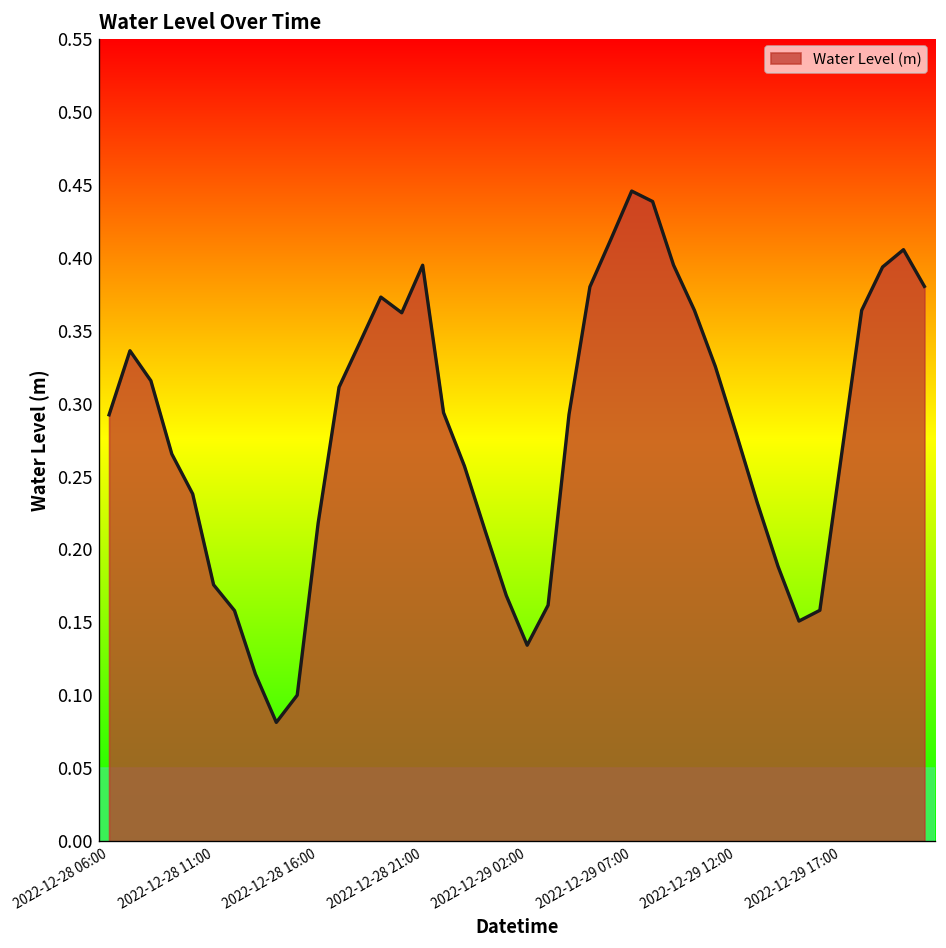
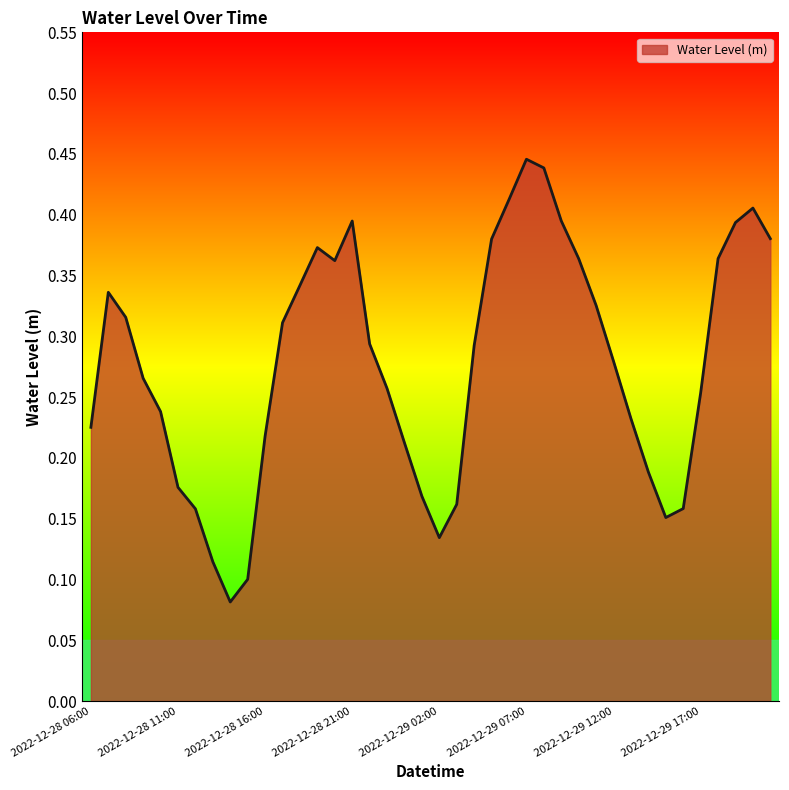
2022-12-28 06:00: 0.292 -> 0.225
2022-12-29 17:00: 0.261 -> 0.253
